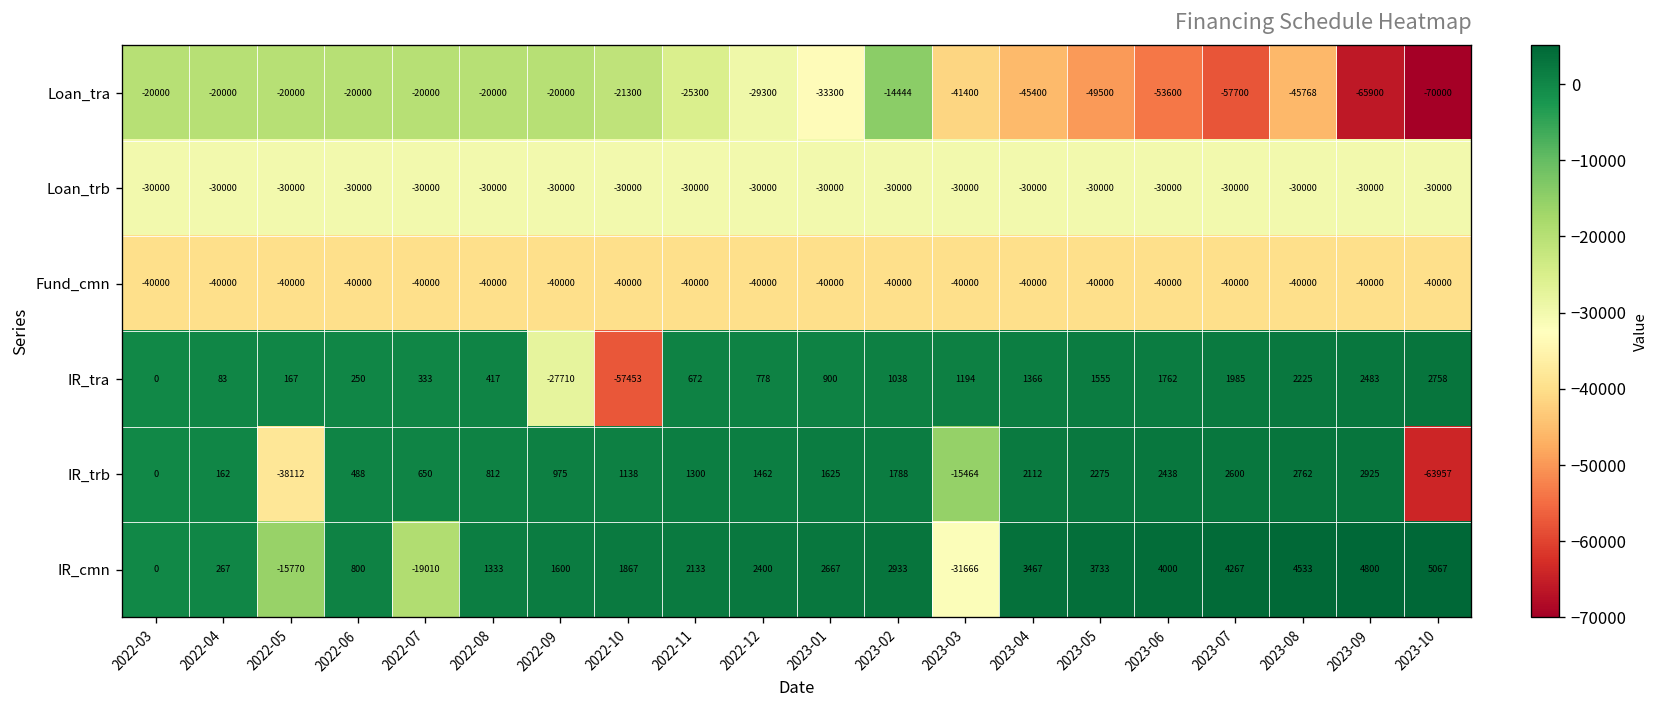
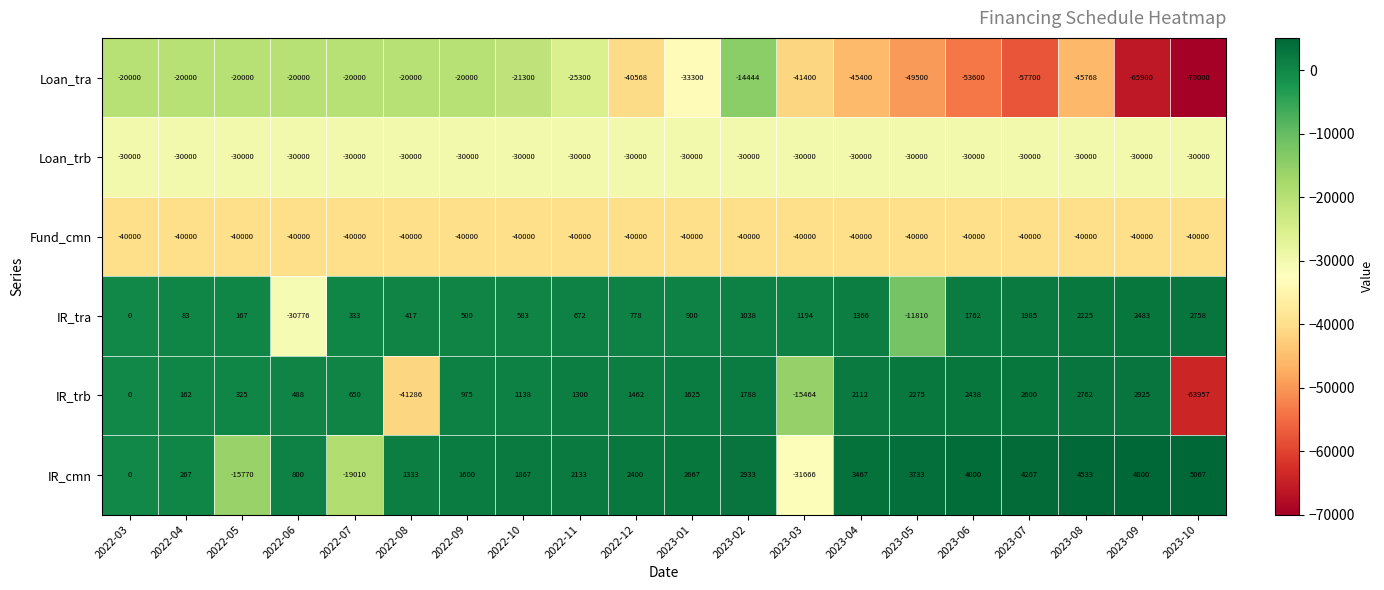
Loan_tra, 2022-12: -29300 -> -40568
IR_tra, 2022-06: 250 -> -30776
IR_tra, 2022-09: -27710 -> 500
IR_tra, 2022-10: -57453 -> 583
IR_tra, 2023-05: 1555 -> -11810
IR_trb, 2022-05: -38112 -> 325
IR_trb, 2022-08: 812 -> -41286
